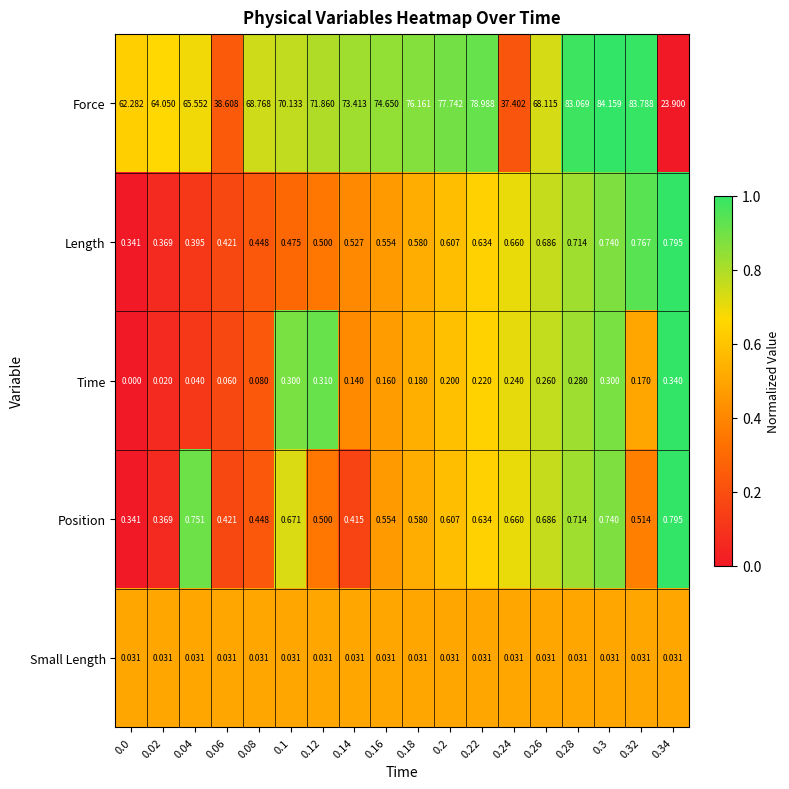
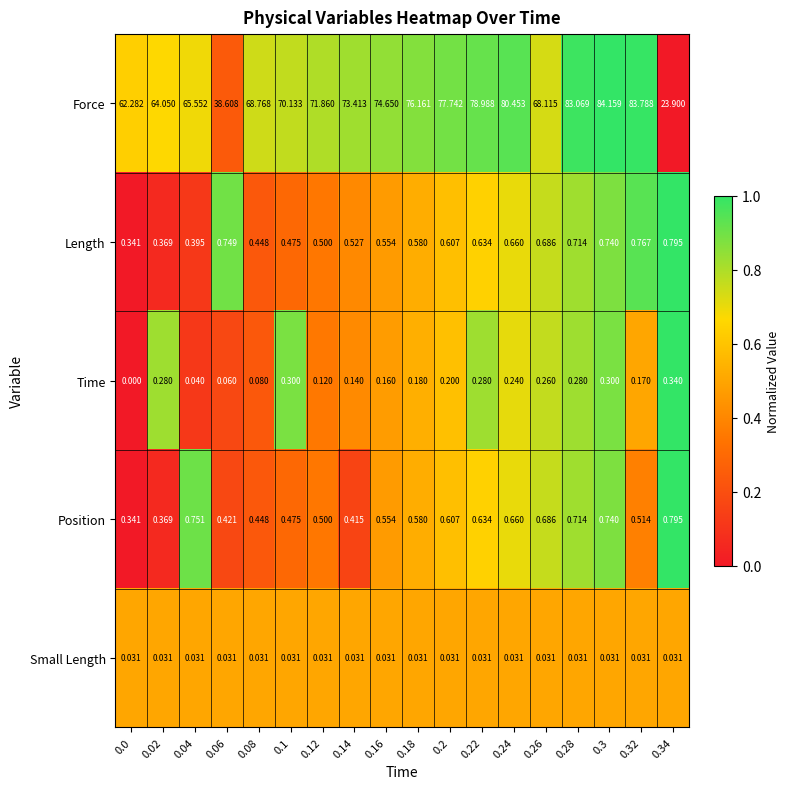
Force, 0.24: 37.402 -> 80.453
Length, 0.06: 0.421 -> 0.749
Time, 0.02: 0.020 -> 0.280
Time, 0.12: 0.310 -> 0.120
Time, 0.22: 0.220 -> 0.280
Position, 0.1: 0.671 -> 0.475
